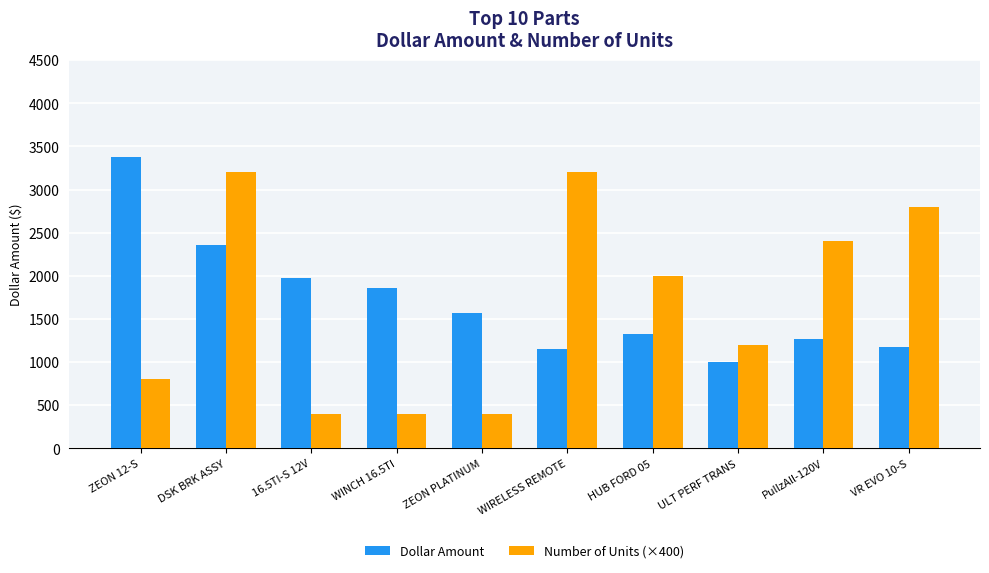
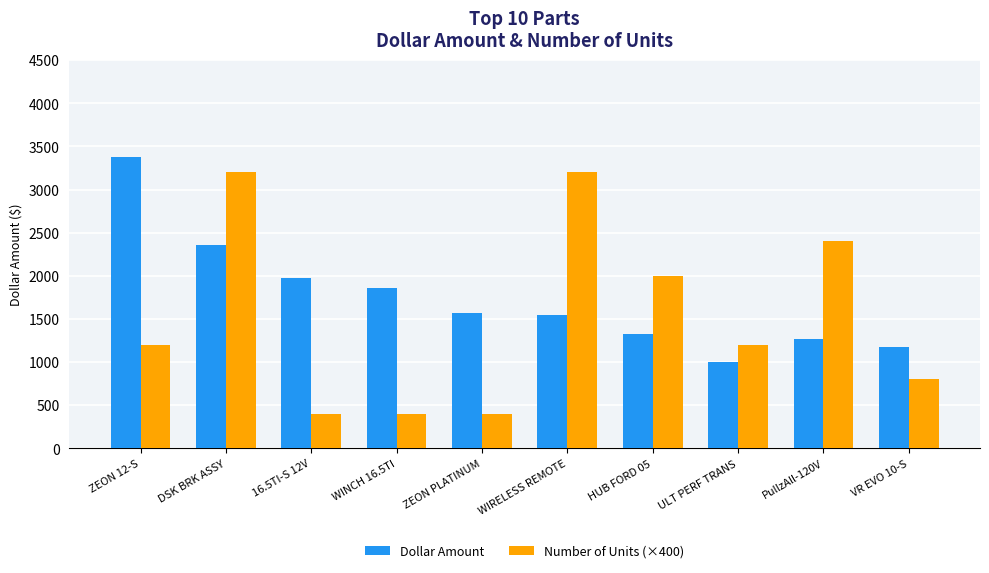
Number of Units (×400), ZEON 12-S: 800 -> 1200
Dollar Amount, WIRELESS REMOTE: 1100 -> 1500
Number of Units (×400), VR EVO 10-S: 2800 -> 800
